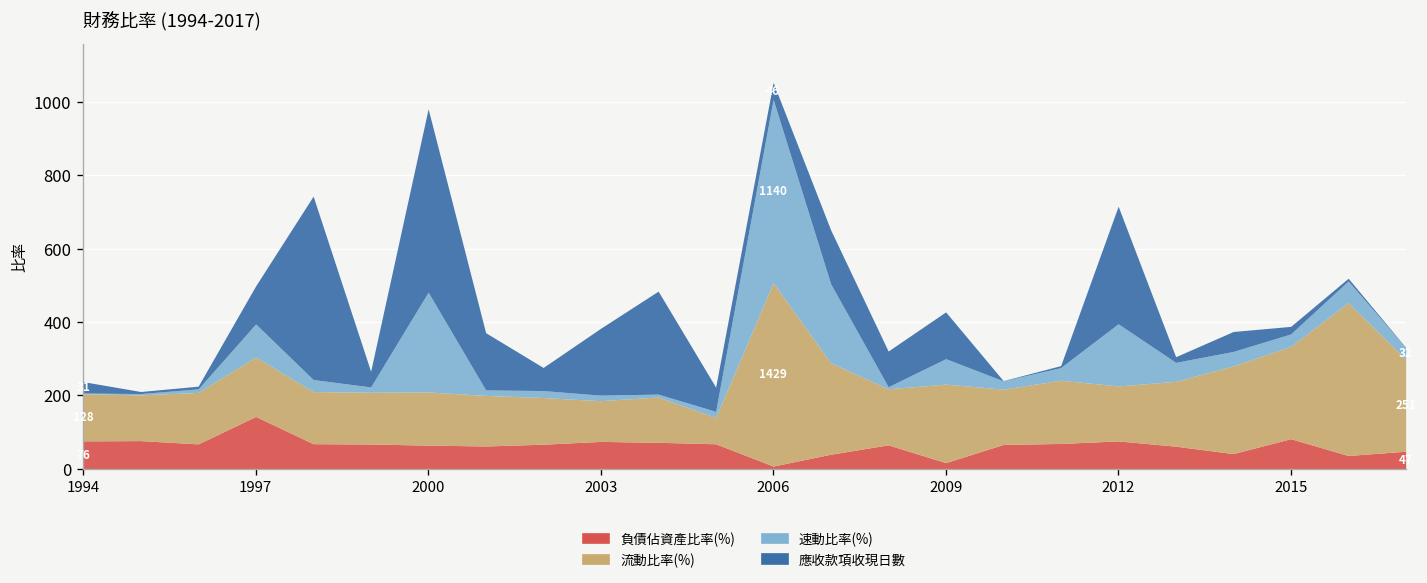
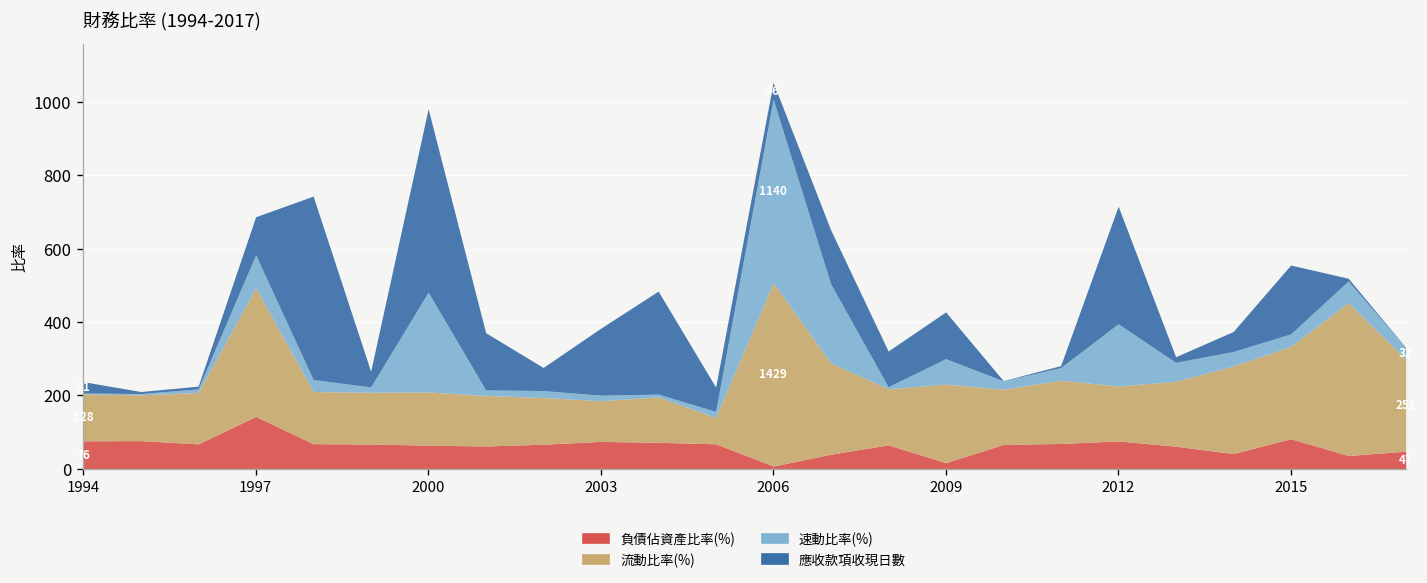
流動比率(%), 1997: 160 -> 350
應收款項收現日數, 2015: 20 -> 190
